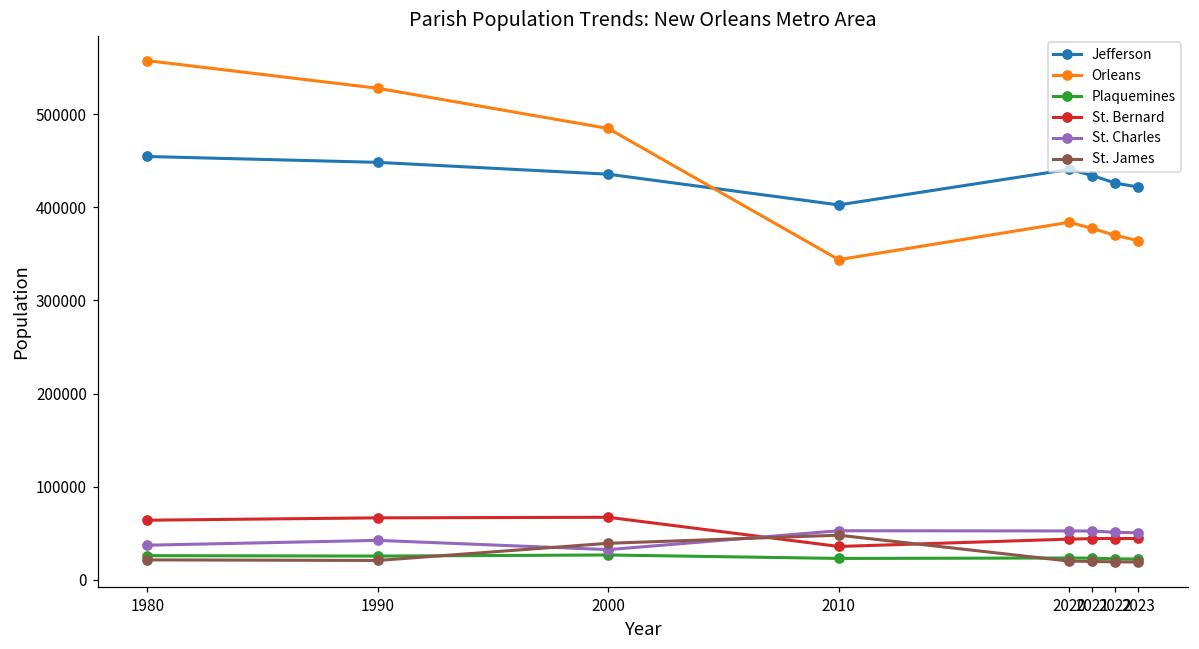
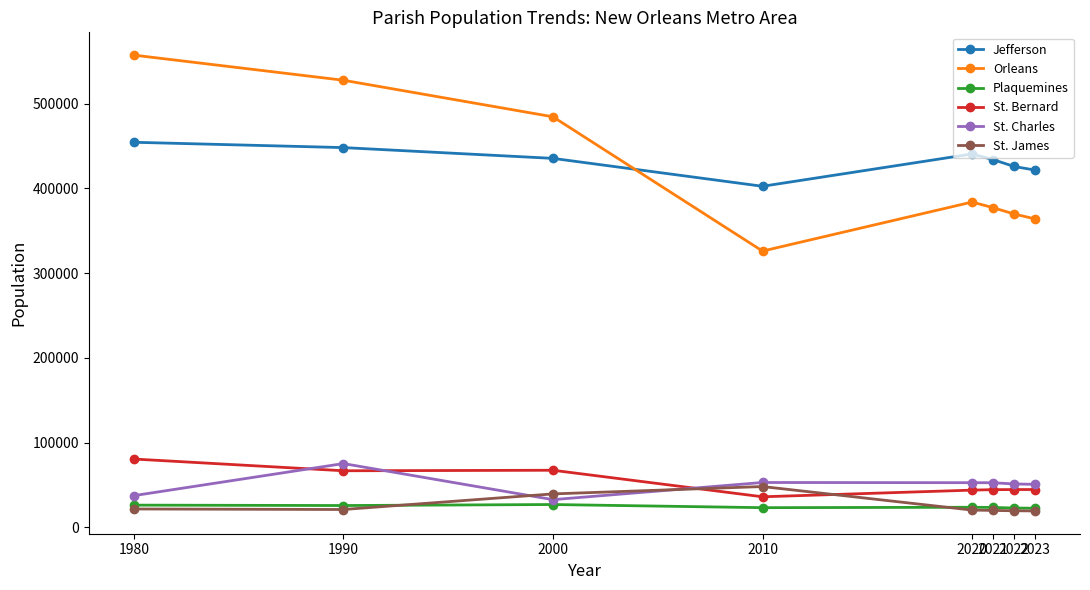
St. Bernard, 1980: 60000 -> 80000
St. Charles, 1990: 40000 -> 80000
Orleans, 2010: 340000 -> 330000
